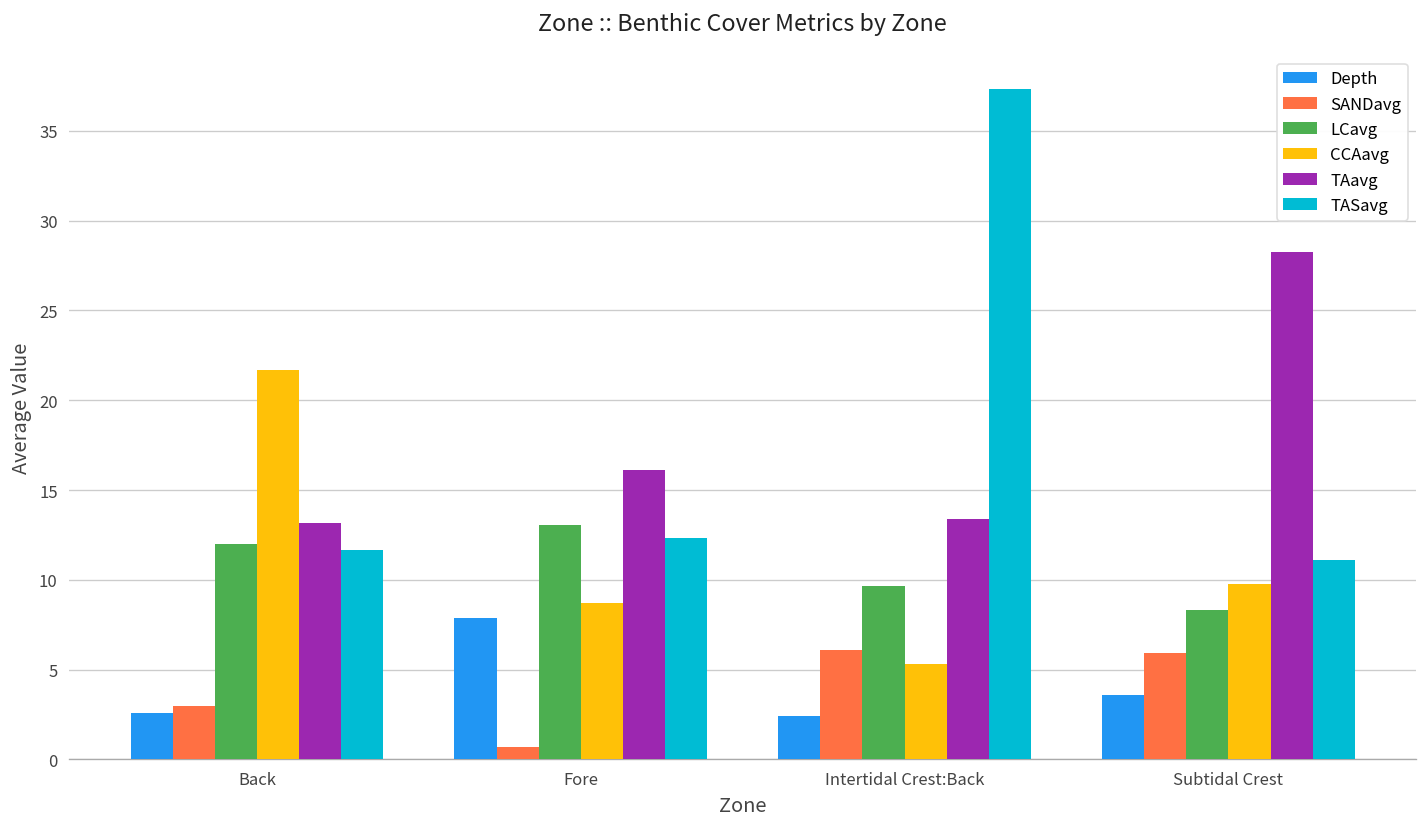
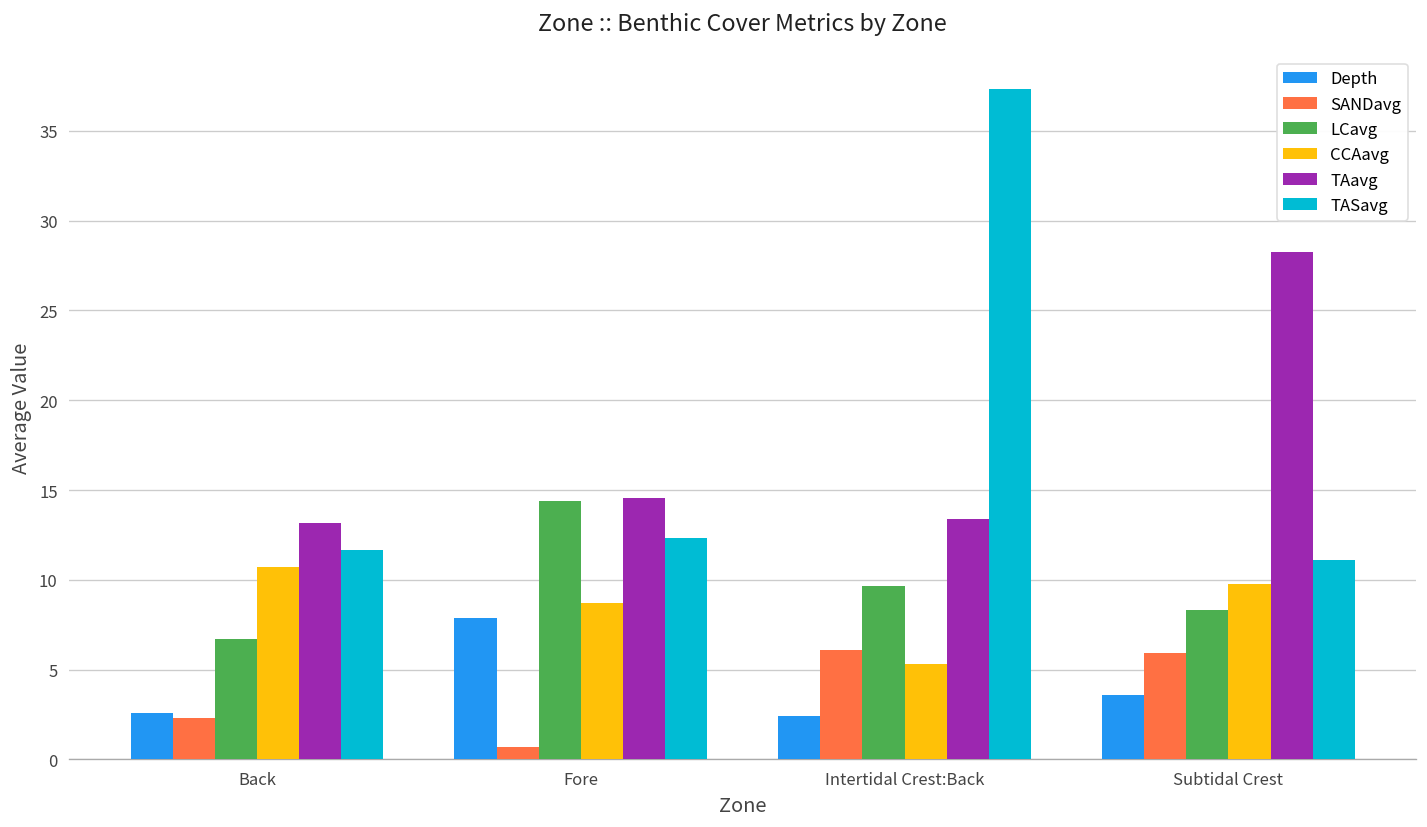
SANDavg, Back: 3.0 -> 2.3
LCavg, Back: 12.0 -> 6.7
CCAavg, Back: 21.7 -> 10.7
LCavg, Fore: 13.1 -> 14.4
TAavg, Fore: 16.1 -> 14.6
